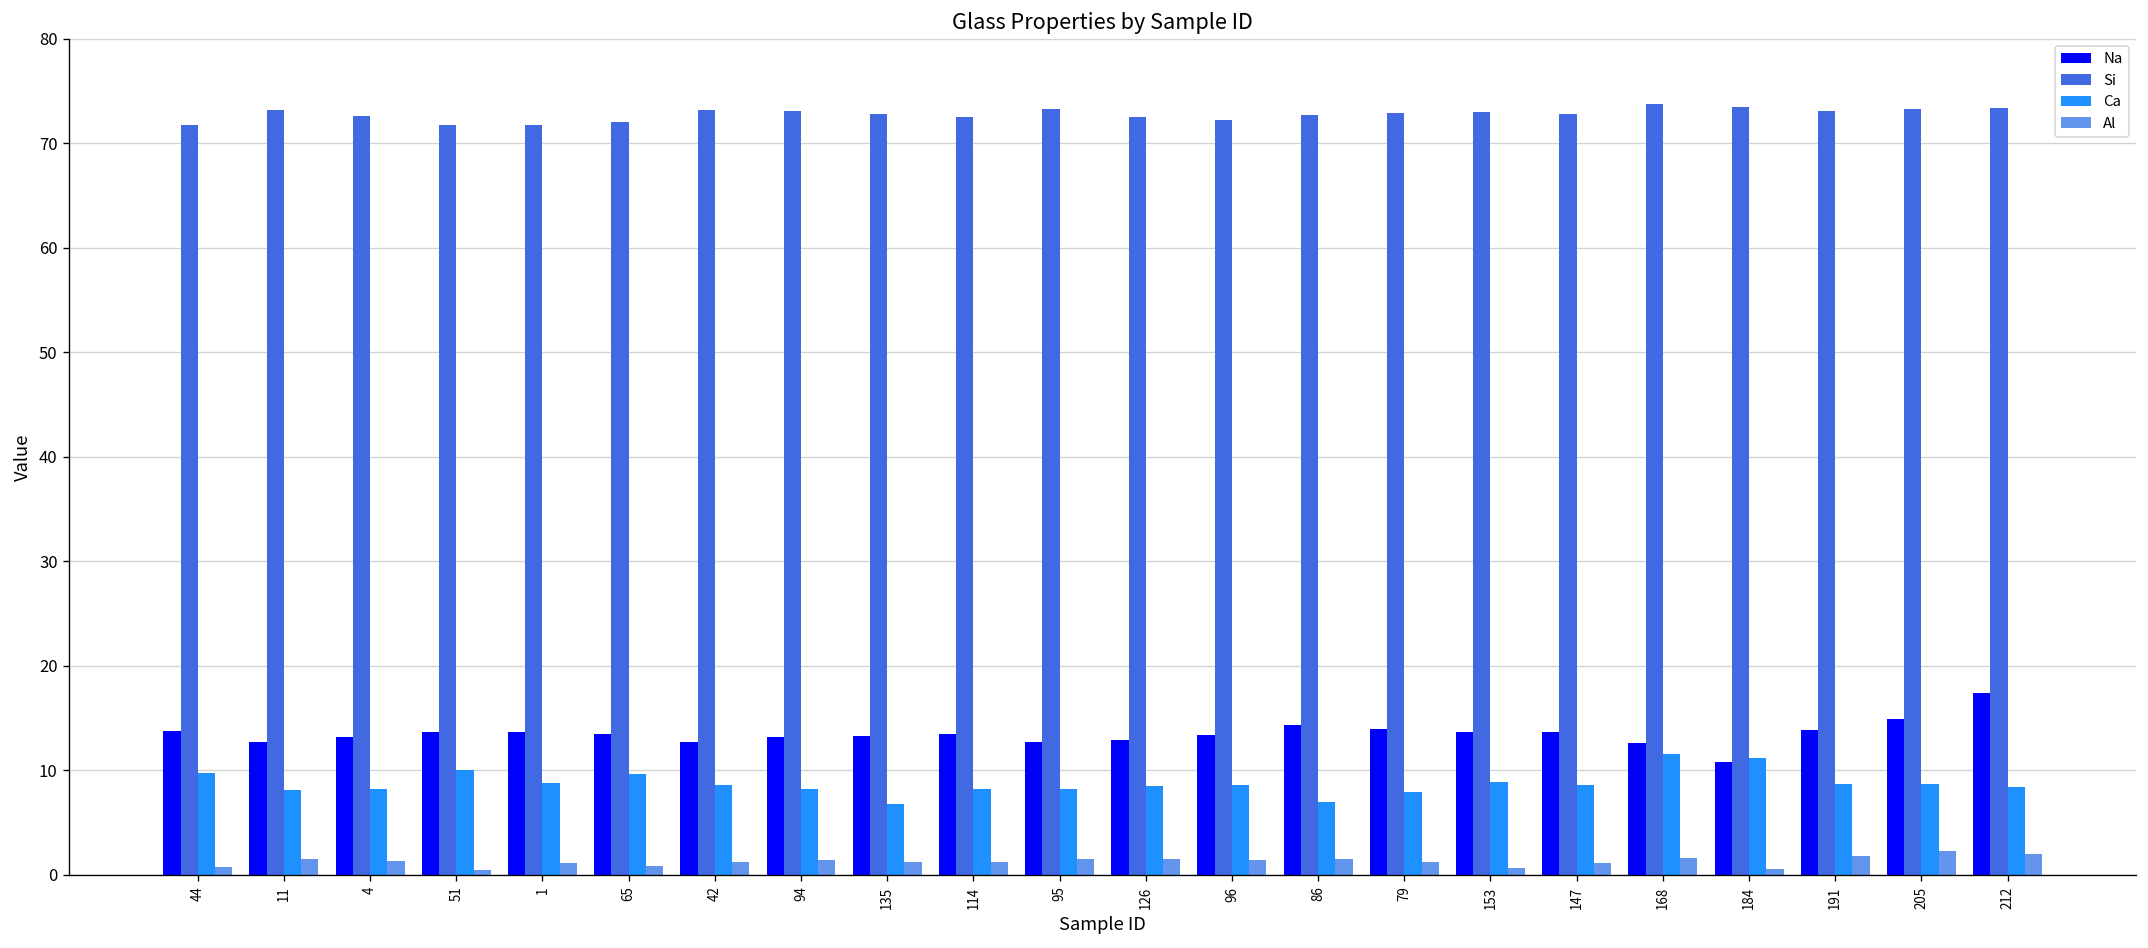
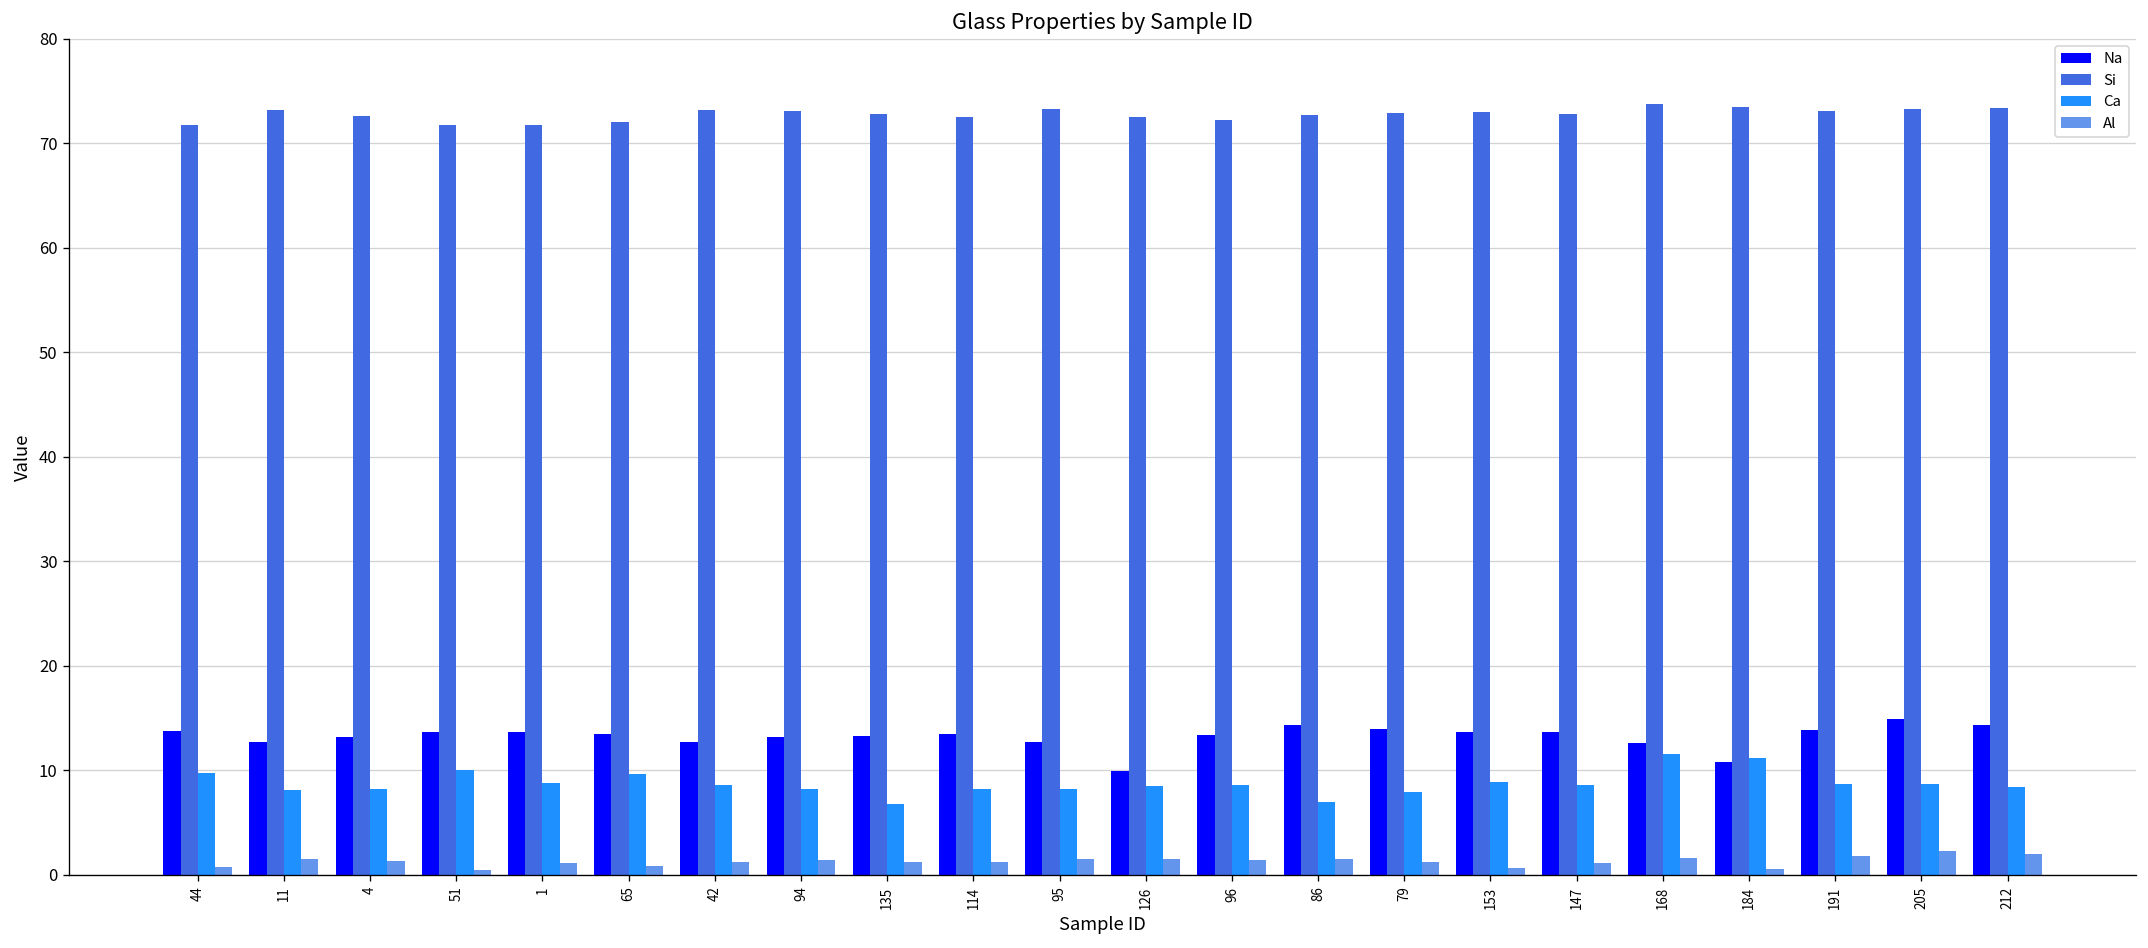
Na, 126: 13 -> 10
Na, 212: 17 -> 14
